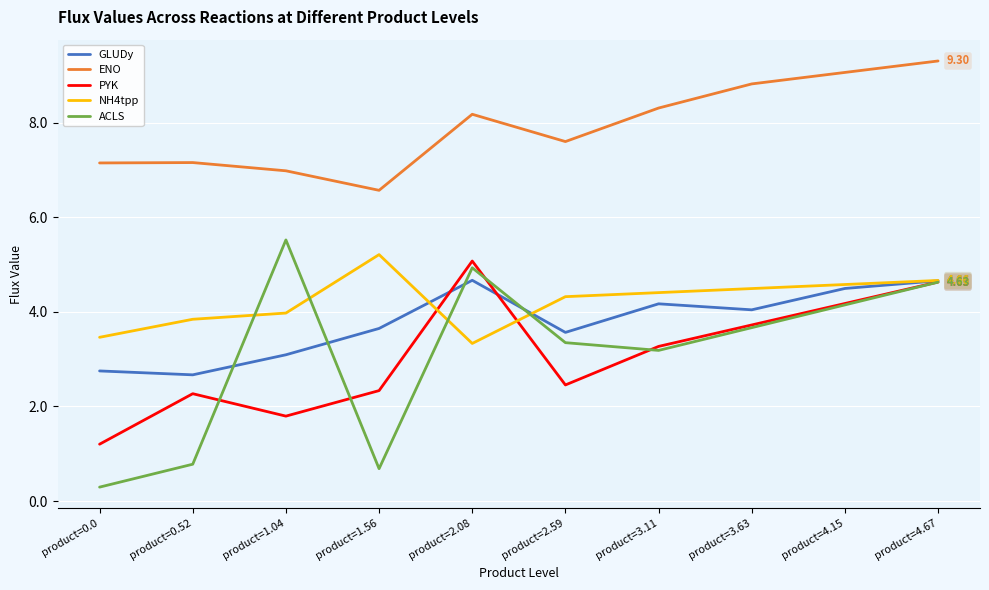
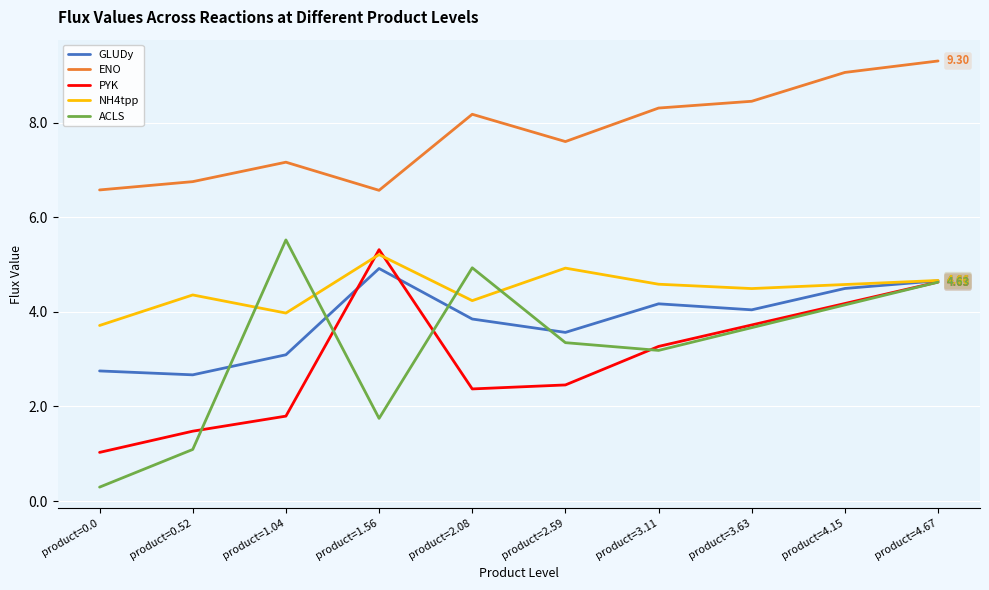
ENO, product=0.0: 7.1 -> 6.6
PYK, product=0.0: 1.2 -> 1.0
NH4tpp, product=0.0: 3.5 -> 3.7
ENO, product=0.52: 7.2 -> 6.8
PYK, product=0.52: 2.3 -> 1.5
NH4tpp, product=0.52: 3.8 -> 4.4
ACLS, product=0.52: 0.8 -> 1.1
ENO, product=1.04: 7.0 -> 7.2
GLUDy, product=1.56: 3.6 -> 4.9
PYK, product=1.56: 2.3 -> 5.3
ACLS, product=1.56: 0.7 -> 1.7
GLUDy, product=2.08: 4.7 -> 3.8
PYK, product=2.08: 5.1 -> 2.4
NH4tpp, product=2.08: 3.3 -> 4.2
NH4tpp, product=2.59: 4.3 -> 4.9
NH4tpp, product=3.11: 4.4 -> 4.6
ENO, product=3.63: 8.8 -> 8.4
